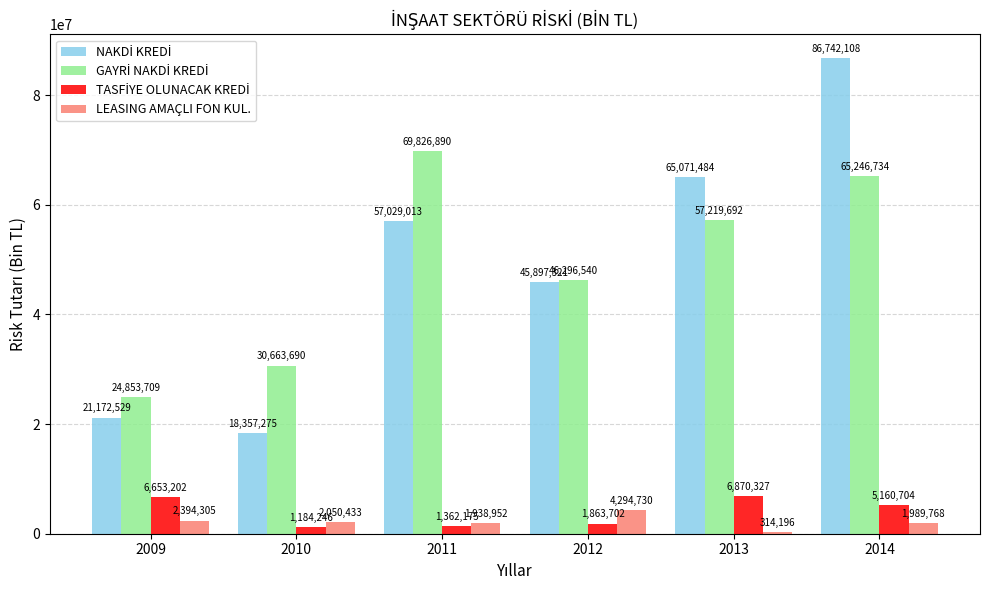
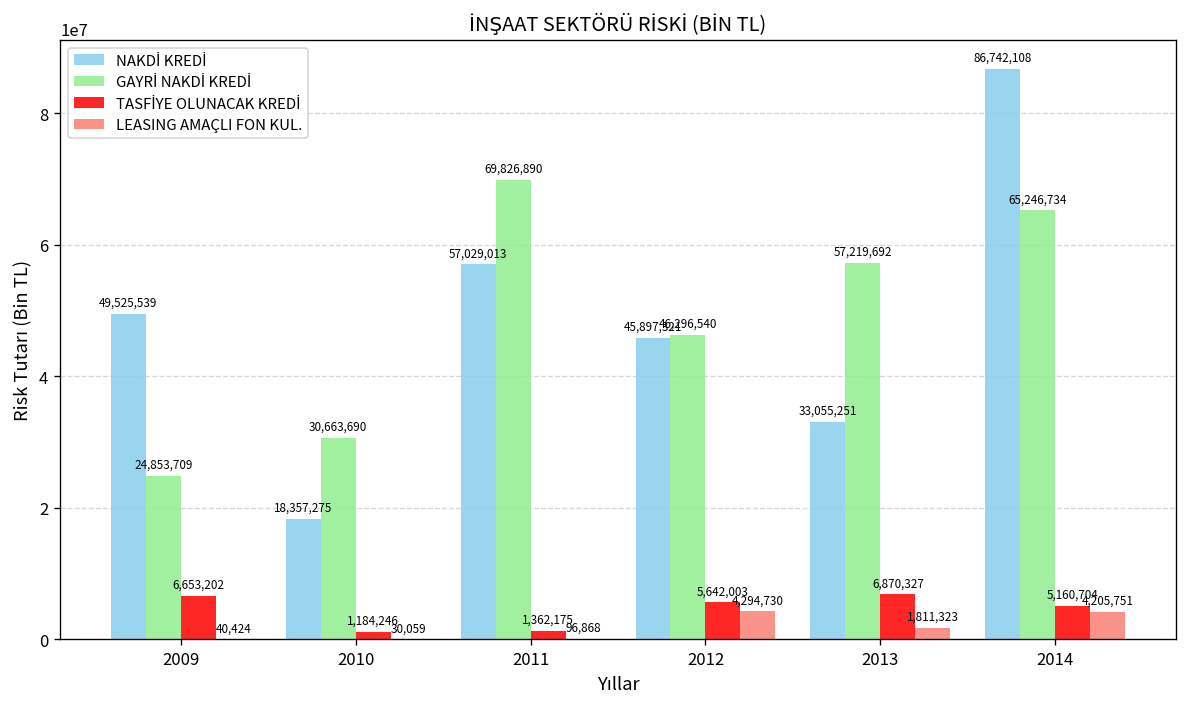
NAKDİ KREDİ, 2009: 21,172,529 -> 49,525,539
LEASING AMAÇLI FON KUL., 2009: 2,394,305 -> 40,424
LEASING AMAÇLI FON KUL., 2010: 2,050,433 -> 30,059
LEASING AMAÇLI FON KUL., 2011: 1,938,952 -> 96,868
TASFİYE OLUNACAK KREDİ, 2012: 1,863,702 -> 5,642,003
NAKDİ KREDİ, 2013: 65,071,484 -> 33,055,251
LEASING AMAÇLI FON KUL., 2013: 314,196 -> 1,811,323
LEASING AMAÇLI FON KUL., 2014: 1,989,768 -> 4,205,751
